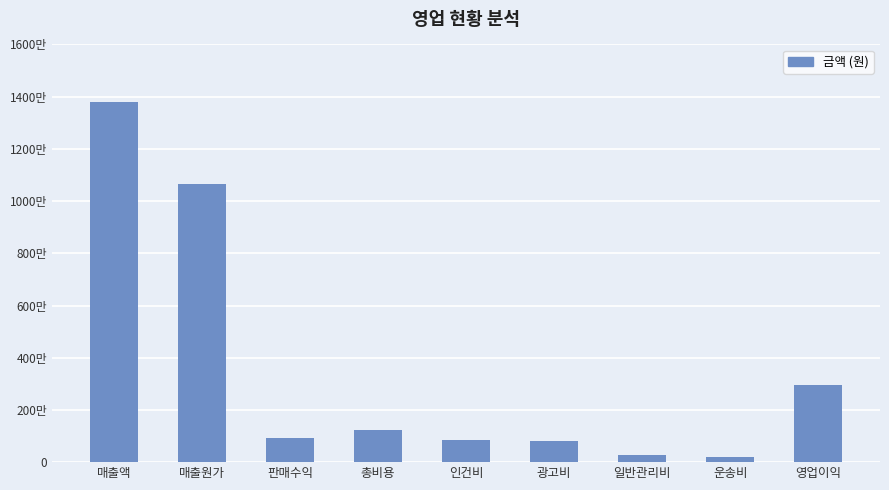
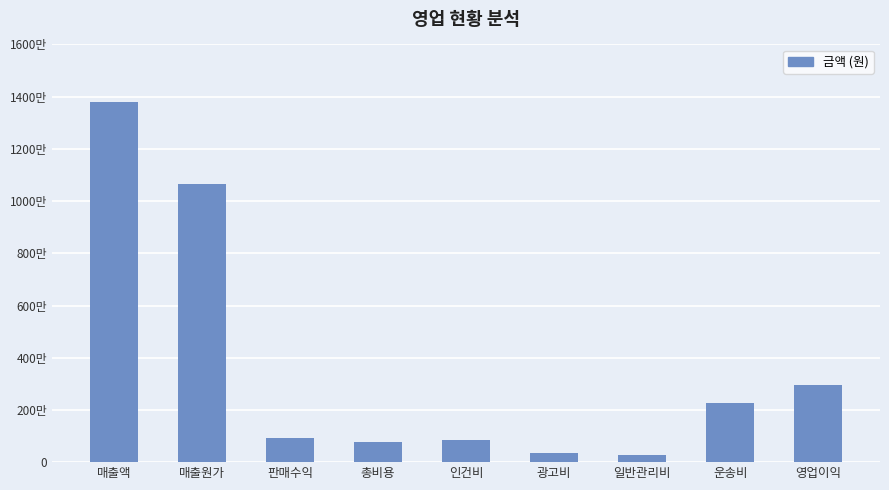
총비용: 120만 -> 80만
광고비: 80만 -> 30만
운송비: 20만 -> 230만
